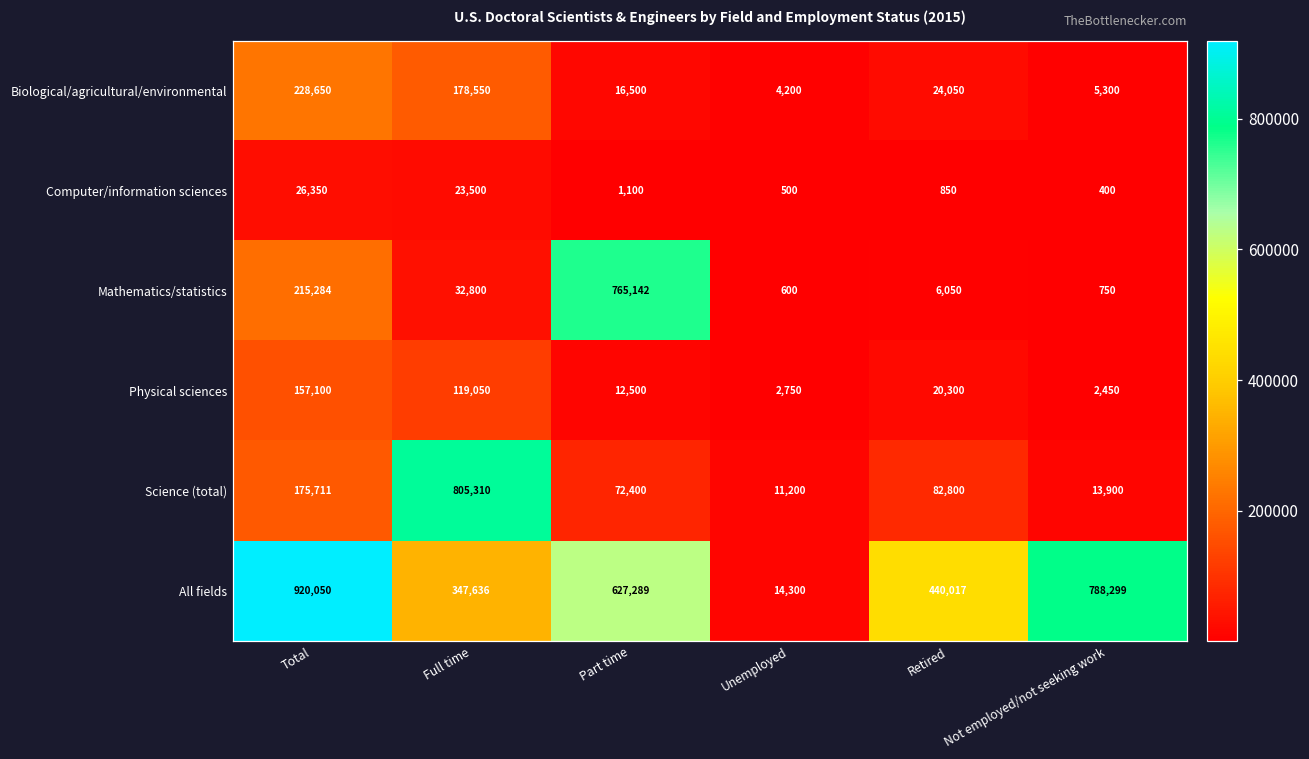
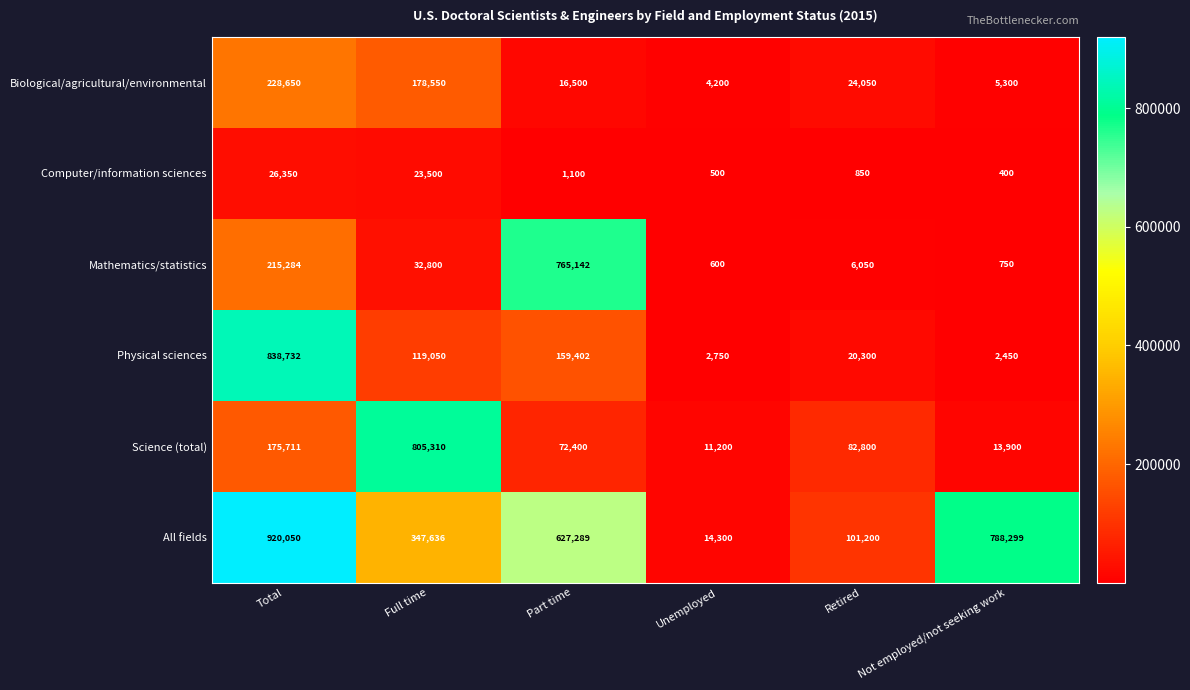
Physical sciences, Total: 157,100 -> 838,732
Physical sciences, Part time: 12,500 -> 159,402
All fields, Retired: 440,017 -> 101,200
